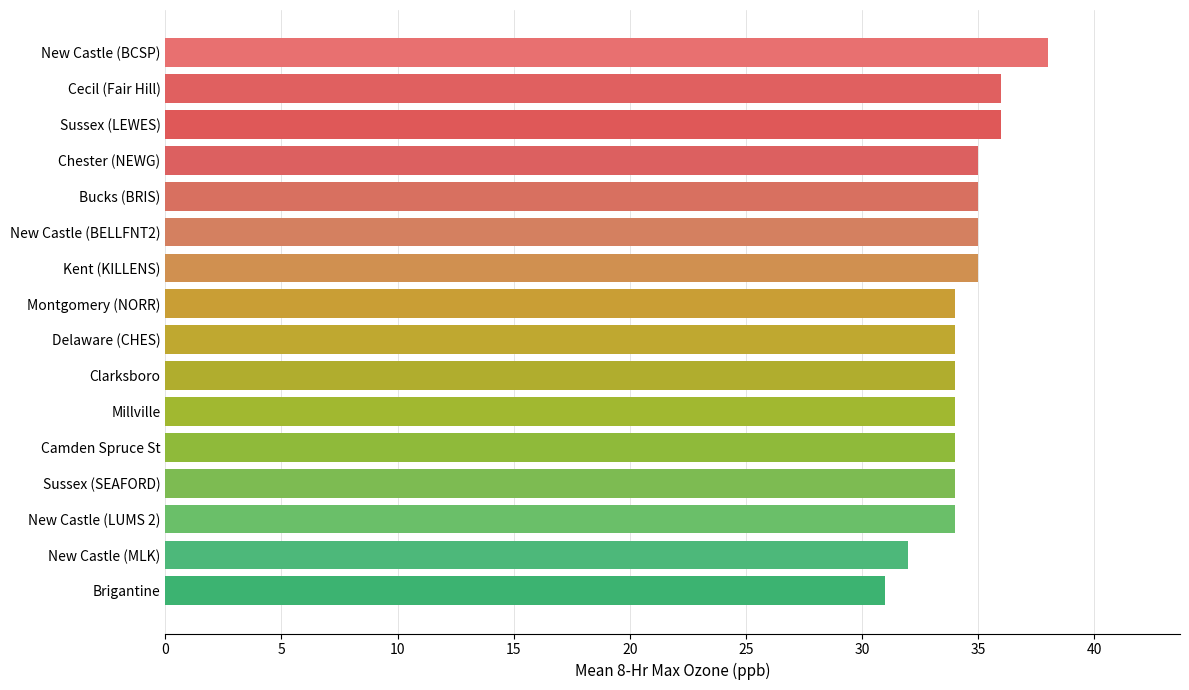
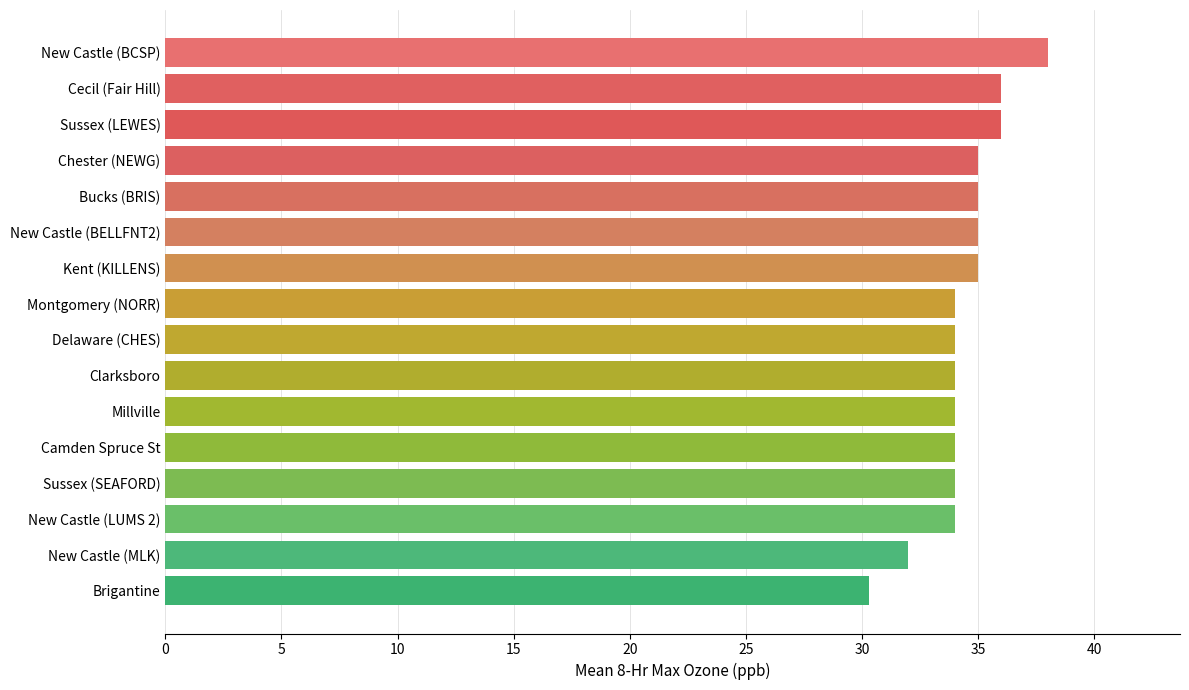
Brigantine: 31.0 -> 30.3
